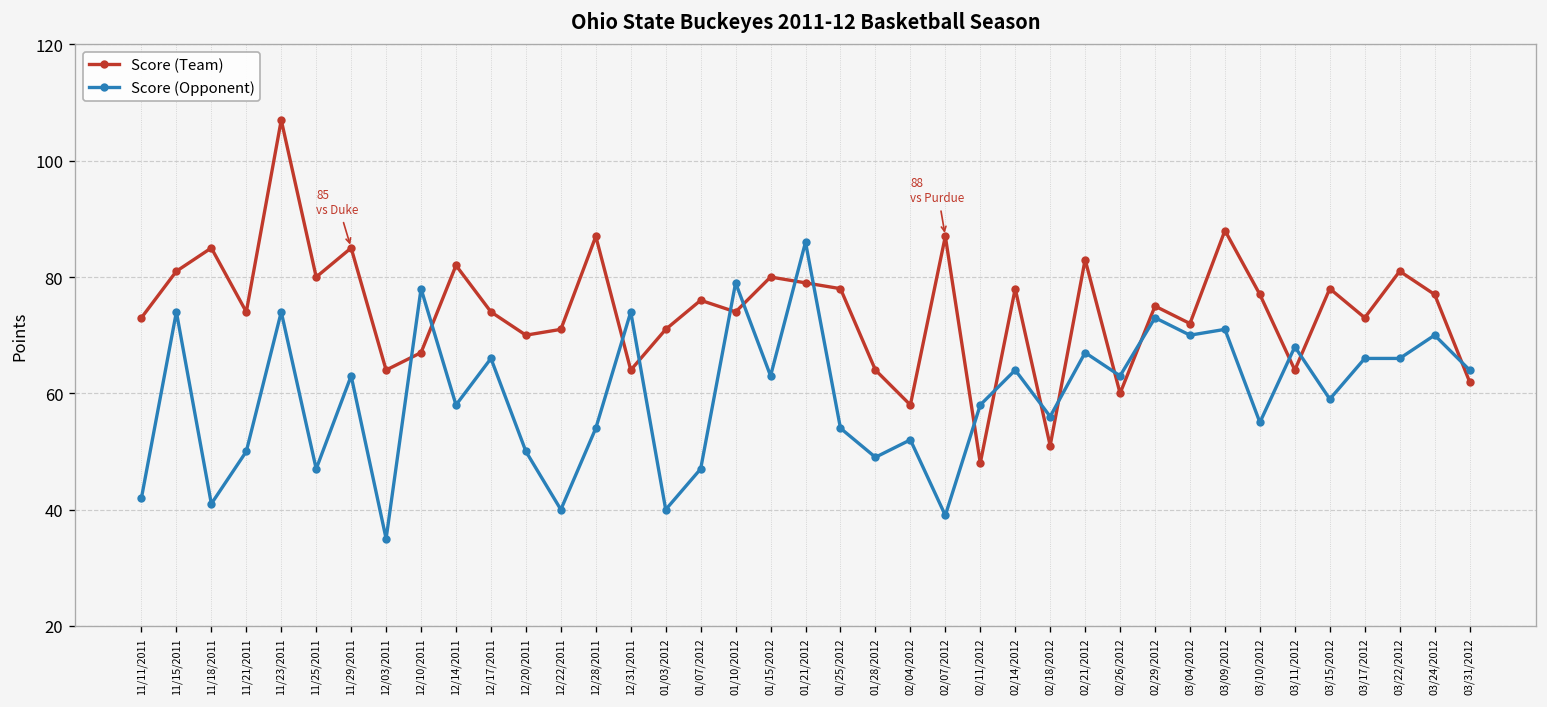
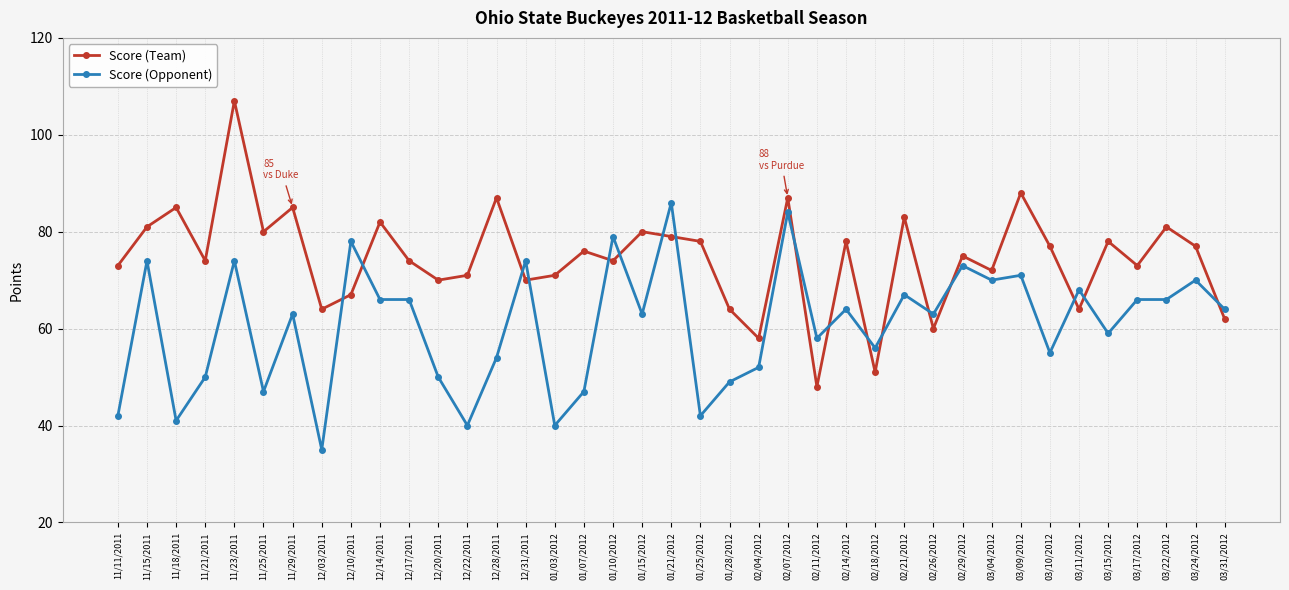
Score (Opponent), 12/14/2011: 58 -> 66
Score (Team), 12/31/2011: 64 -> 70
Score (Opponent), 01/25/2012: 54 -> 42
Score (Opponent), 02/07/2012: 39 -> 84
